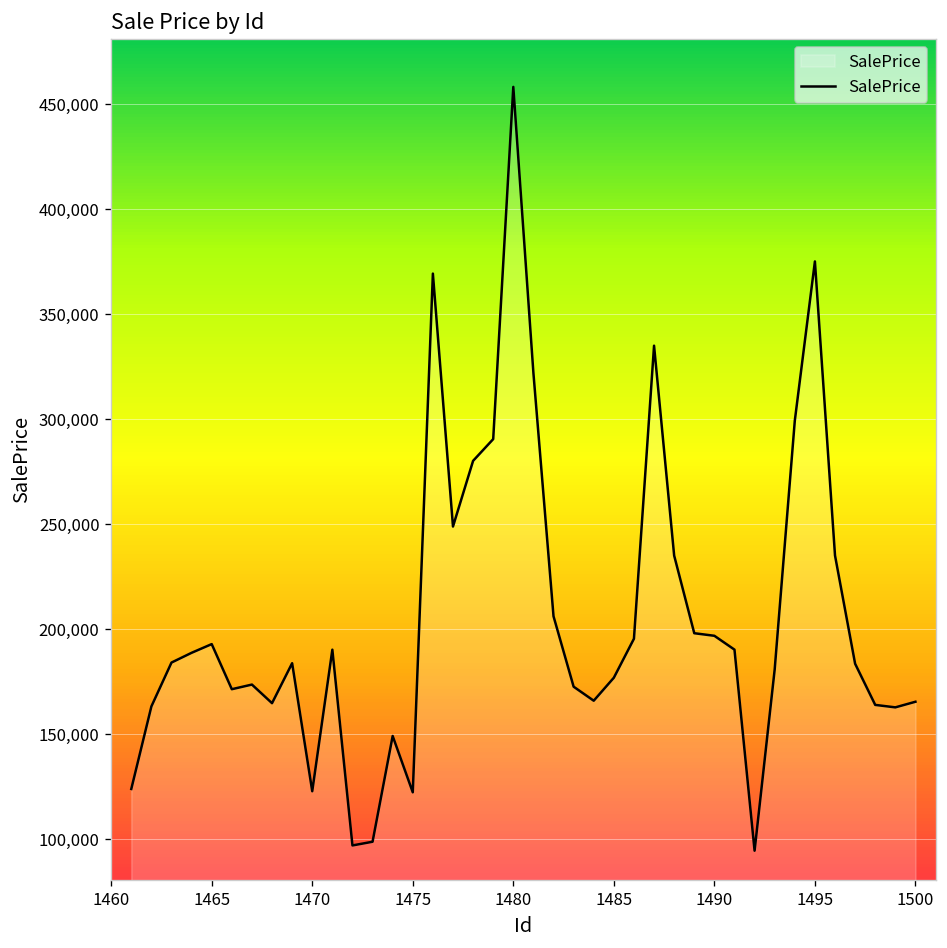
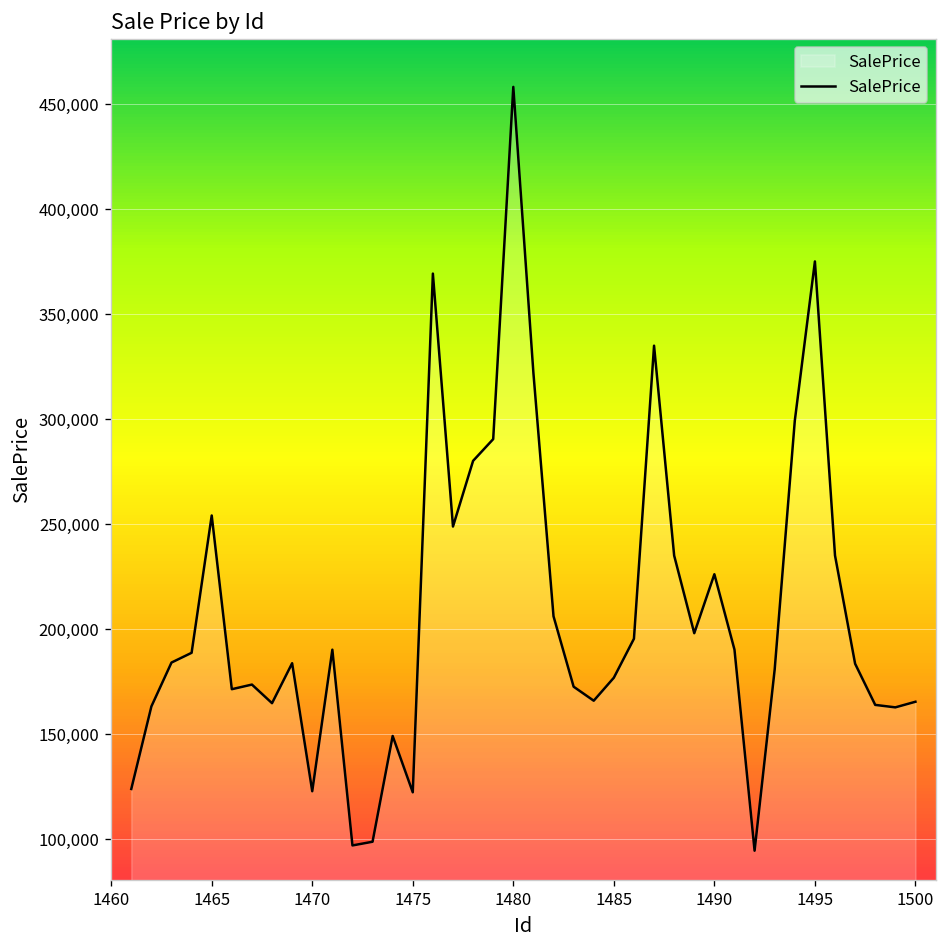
1465: 193,000 -> 254,000
1490: 197,000 -> 226,000
